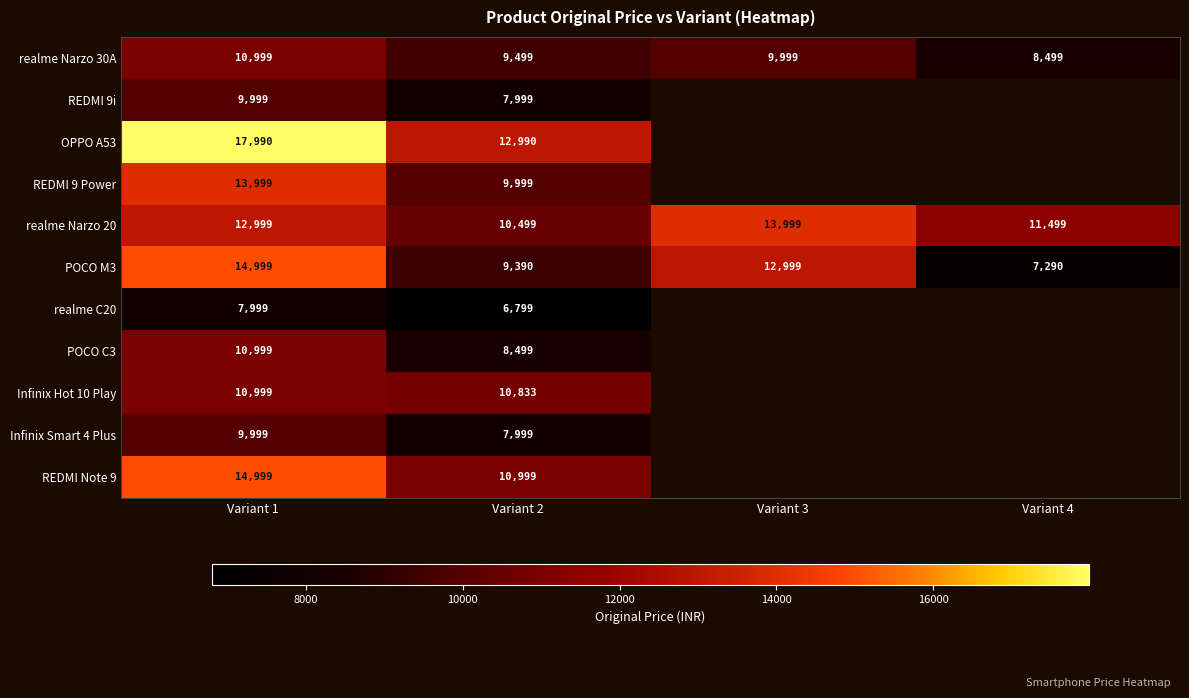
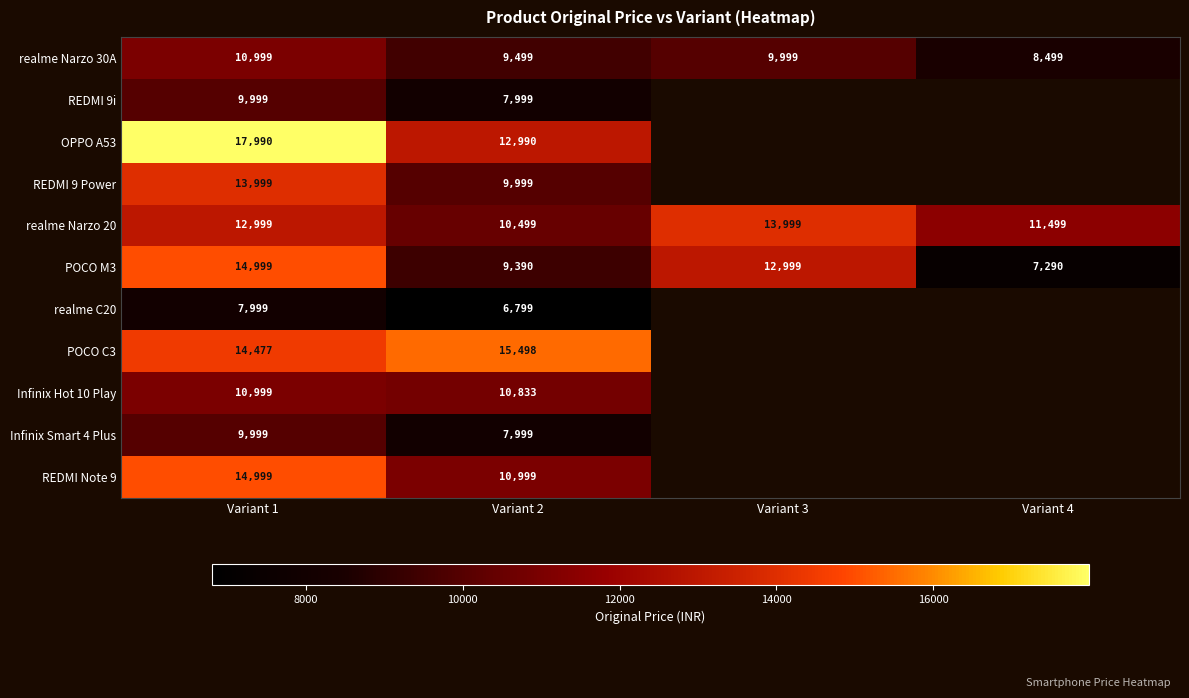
POCO C3, Variant 1: 10,999 -> 14,477
POCO C3, Variant 2: 8,499 -> 15,498
